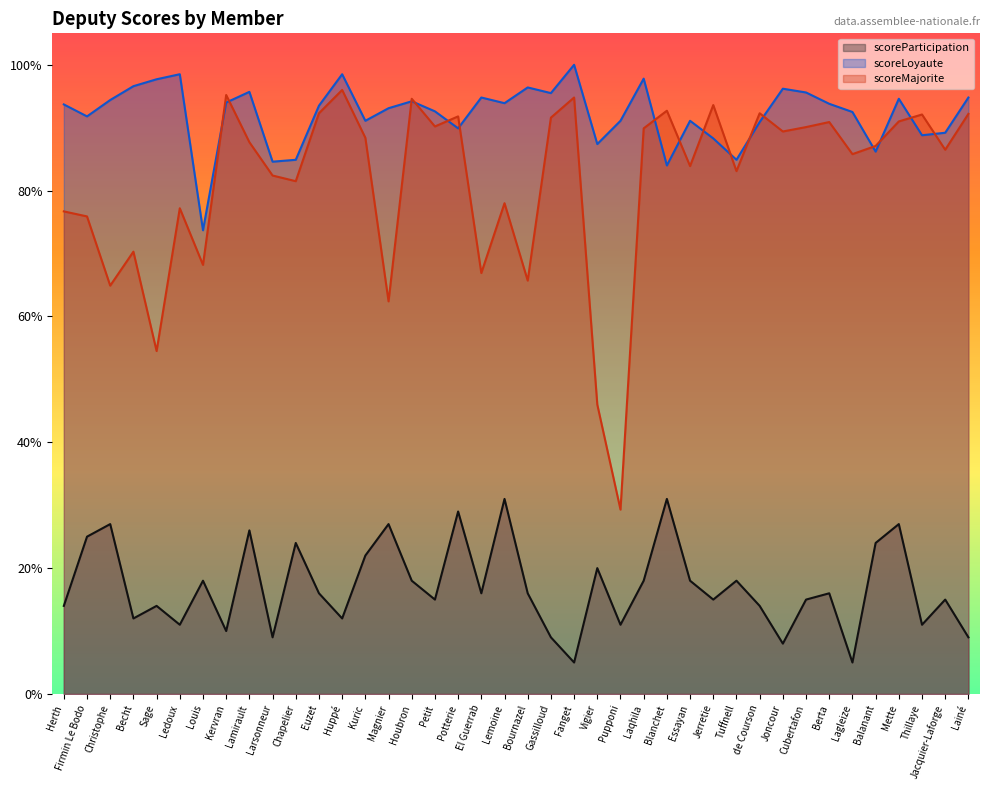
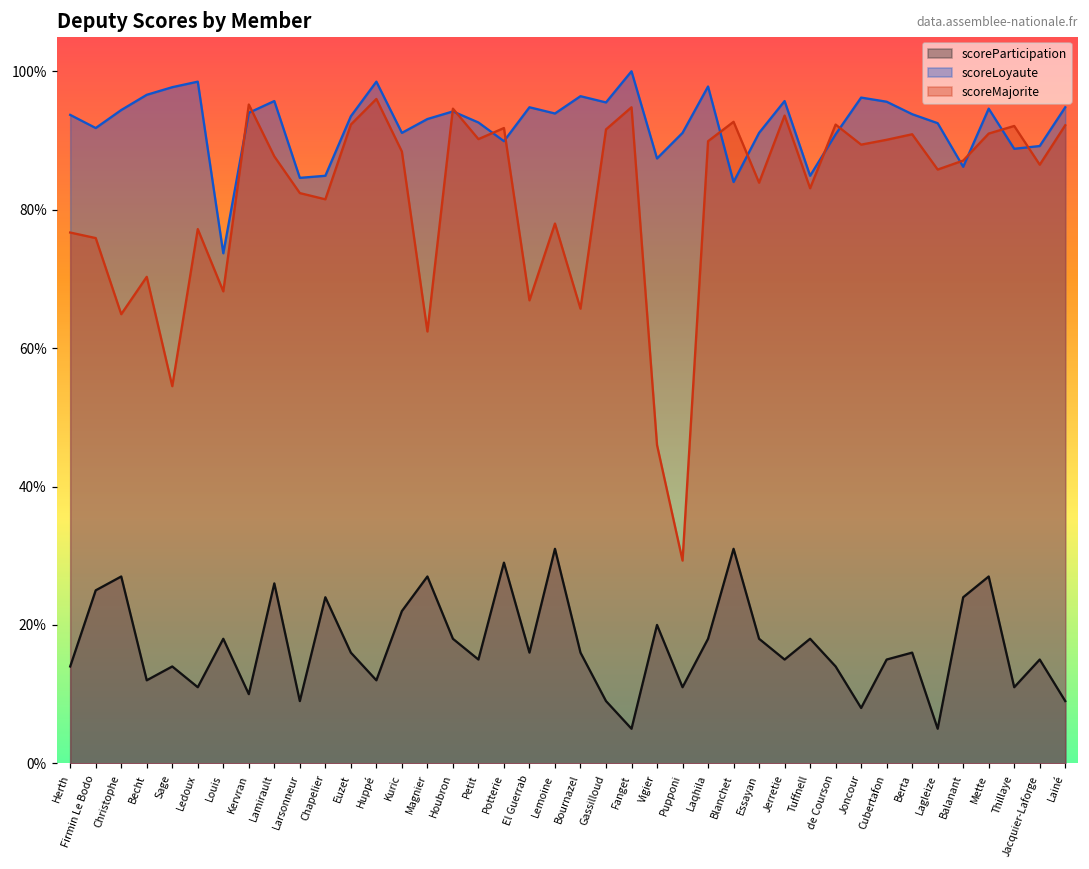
scoreLoyaute, Jerretie: 88% -> 96%
